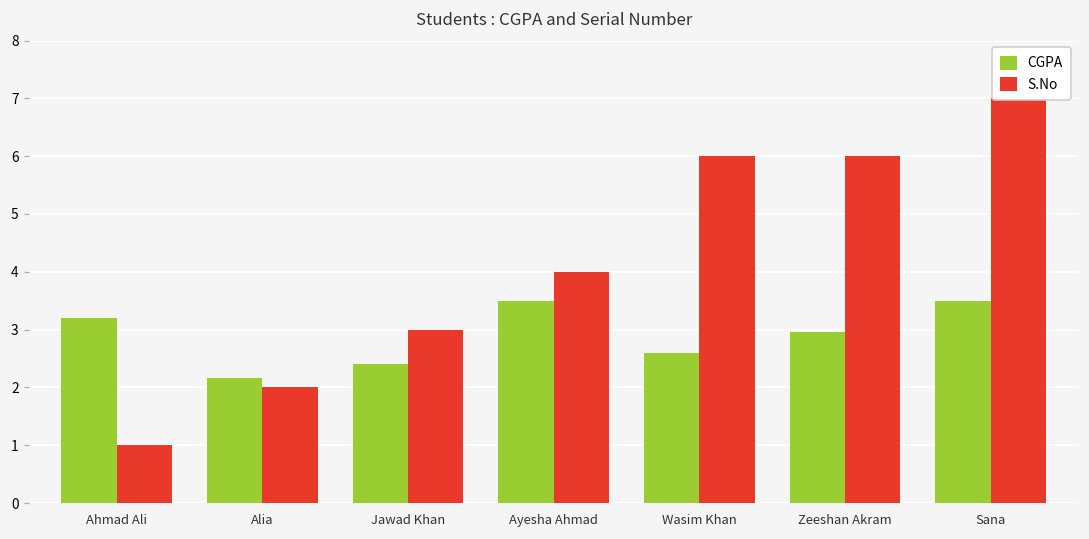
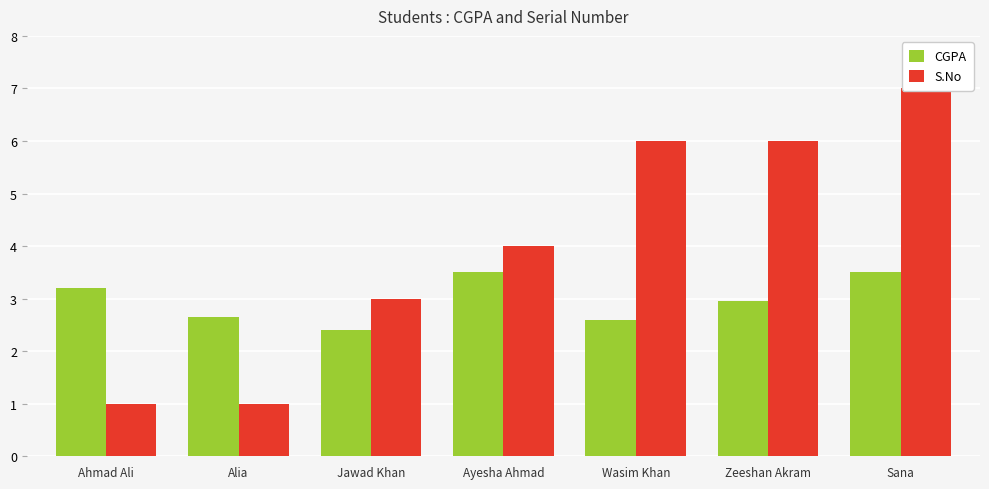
CGPA, Alia: 2.2 -> 2.7
S.No, Alia: 2 -> 1
